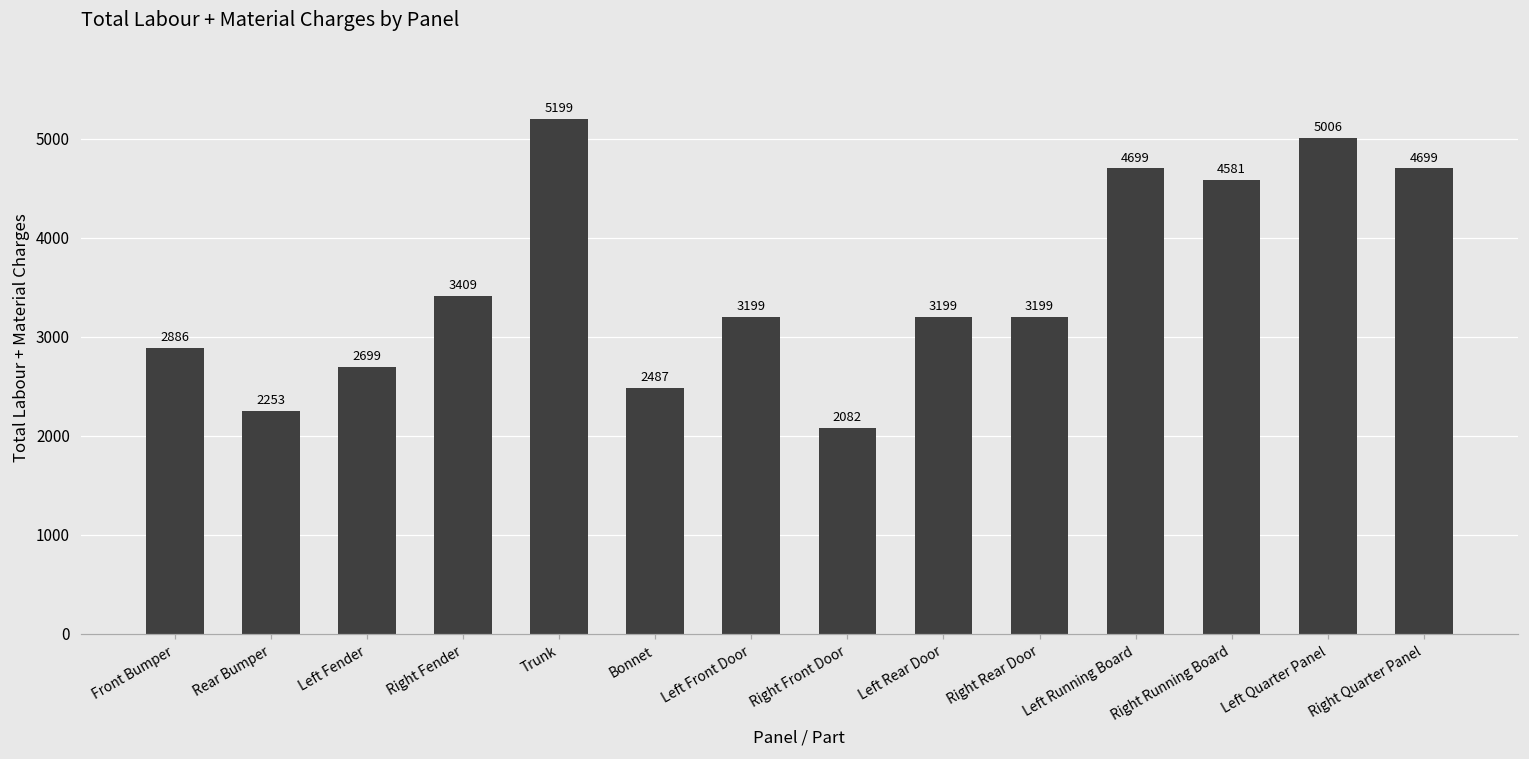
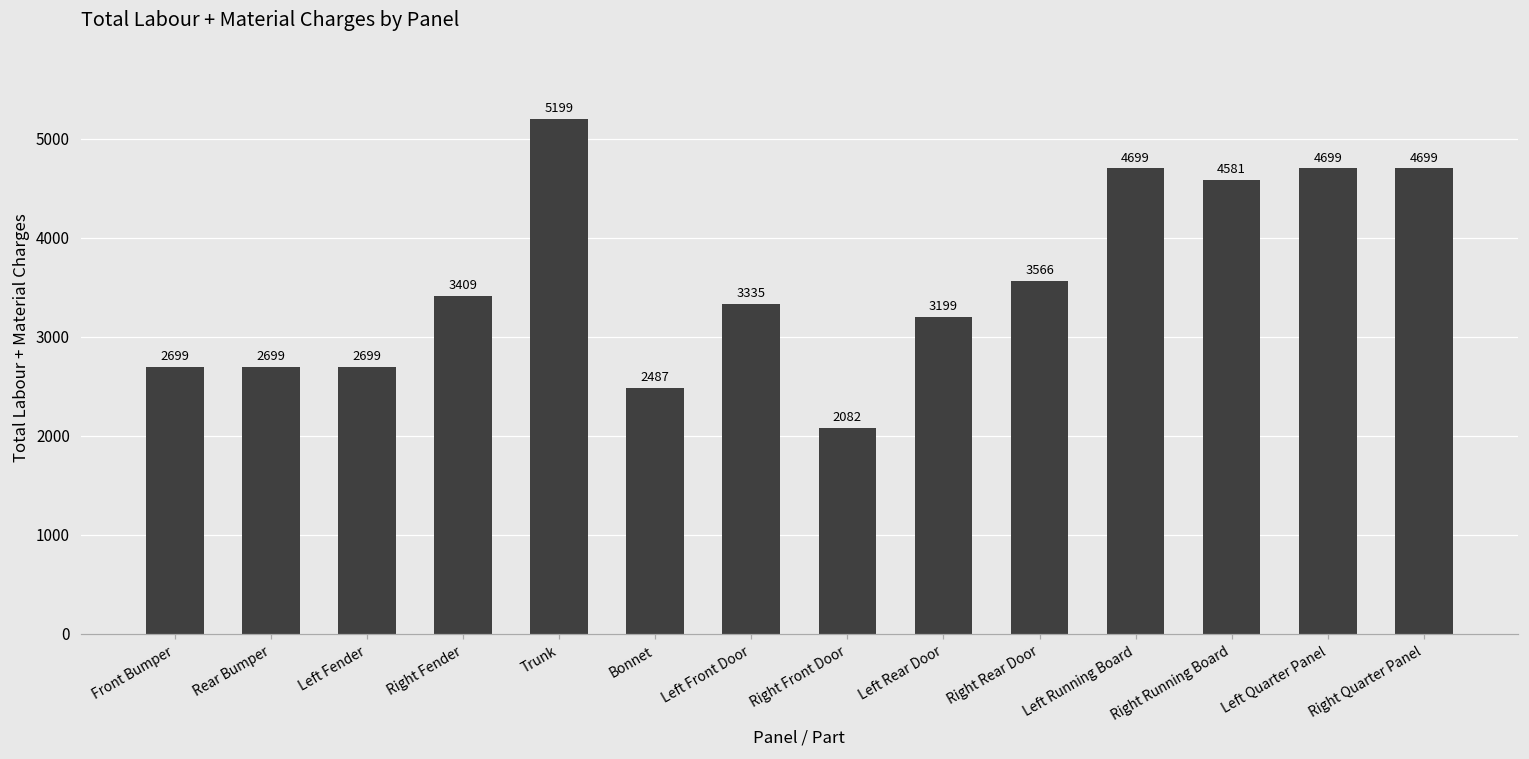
Front Bumper: 2886 -> 2699
Rear Bumper: 2253 -> 2699
Left Front Door: 3199 -> 3335
Right Rear Door: 3199 -> 3566
Left Quarter Panel: 5006 -> 4699
